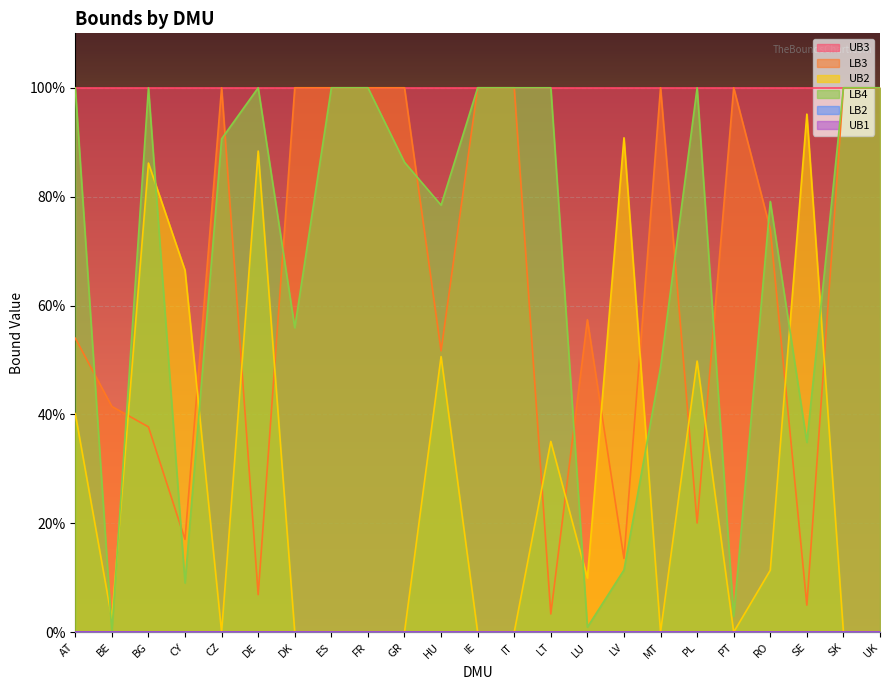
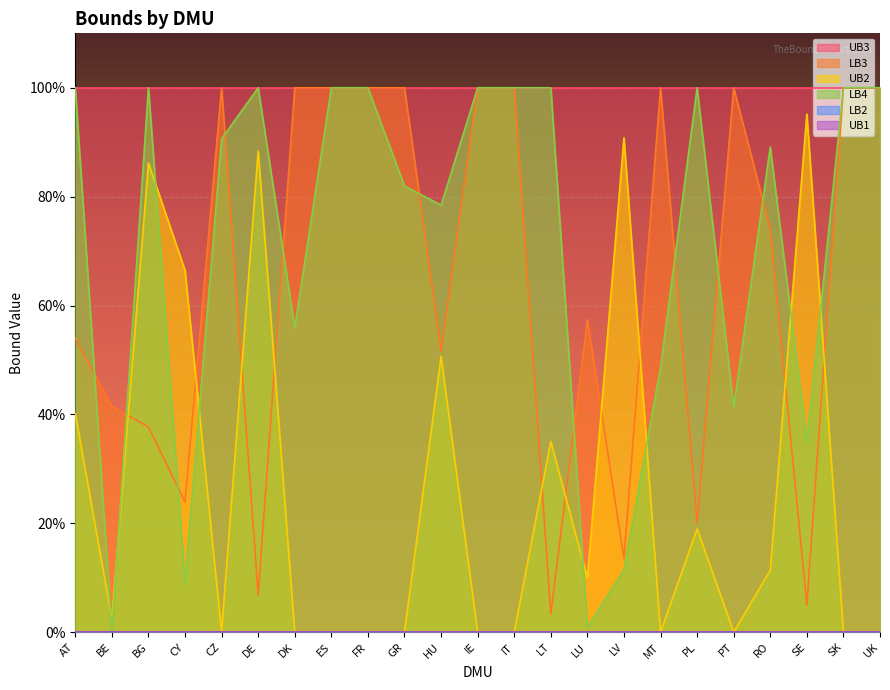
LB3, CY: 17% -> 24%
LB4, GR: 86% -> 82%
UB2, PL: 50% -> 19%
LB4, PT: 3% -> 41%
LB4, RO: 79% -> 89%
